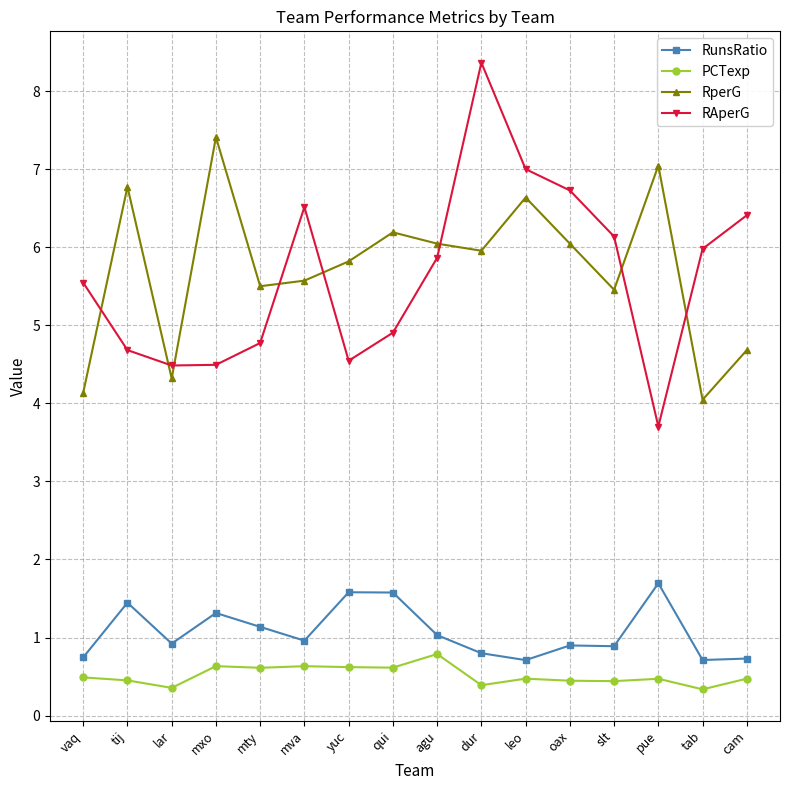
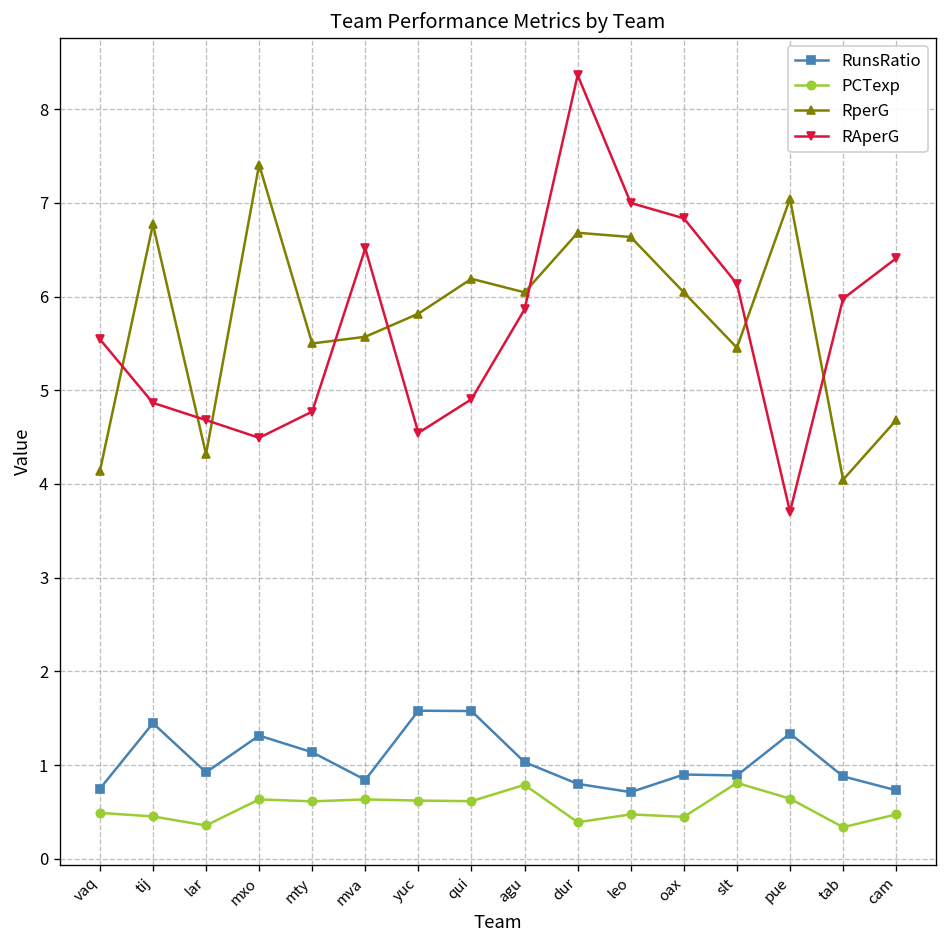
RAperG, tij: 4.7 -> 4.9
RAperG, lar: 4.5 -> 4.7
RunsRatio, mva: 1.0 -> 0.8
RperG, dur: 6.0 -> 6.7
RAperG, oax: 6.7 -> 6.8
PCTexp, slt: 0.4 -> 0.8
RunsRatio, pue: 1.7 -> 1.3
PCTexp, pue: 0.5 -> 0.6
RunsRatio, tab: 0.7 -> 0.9
